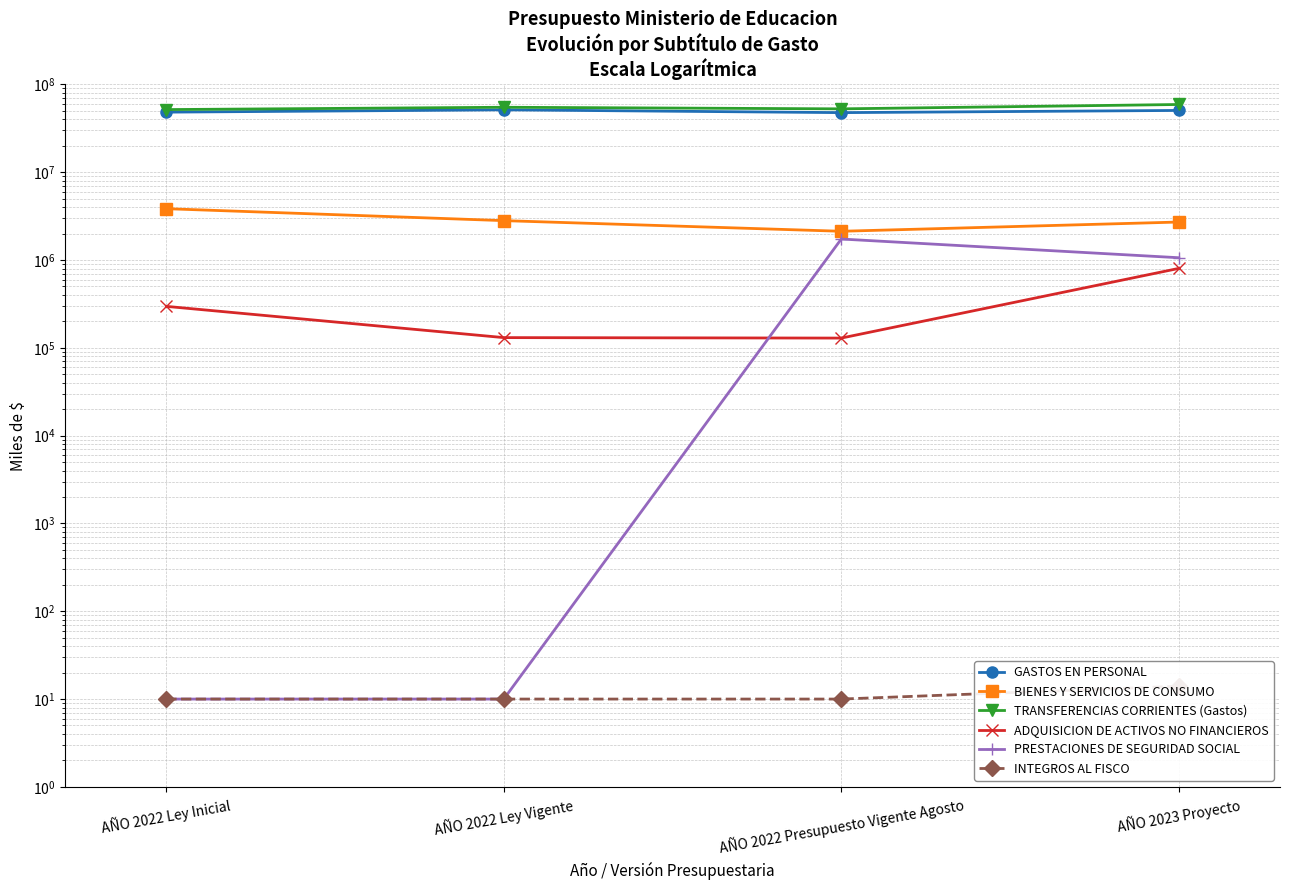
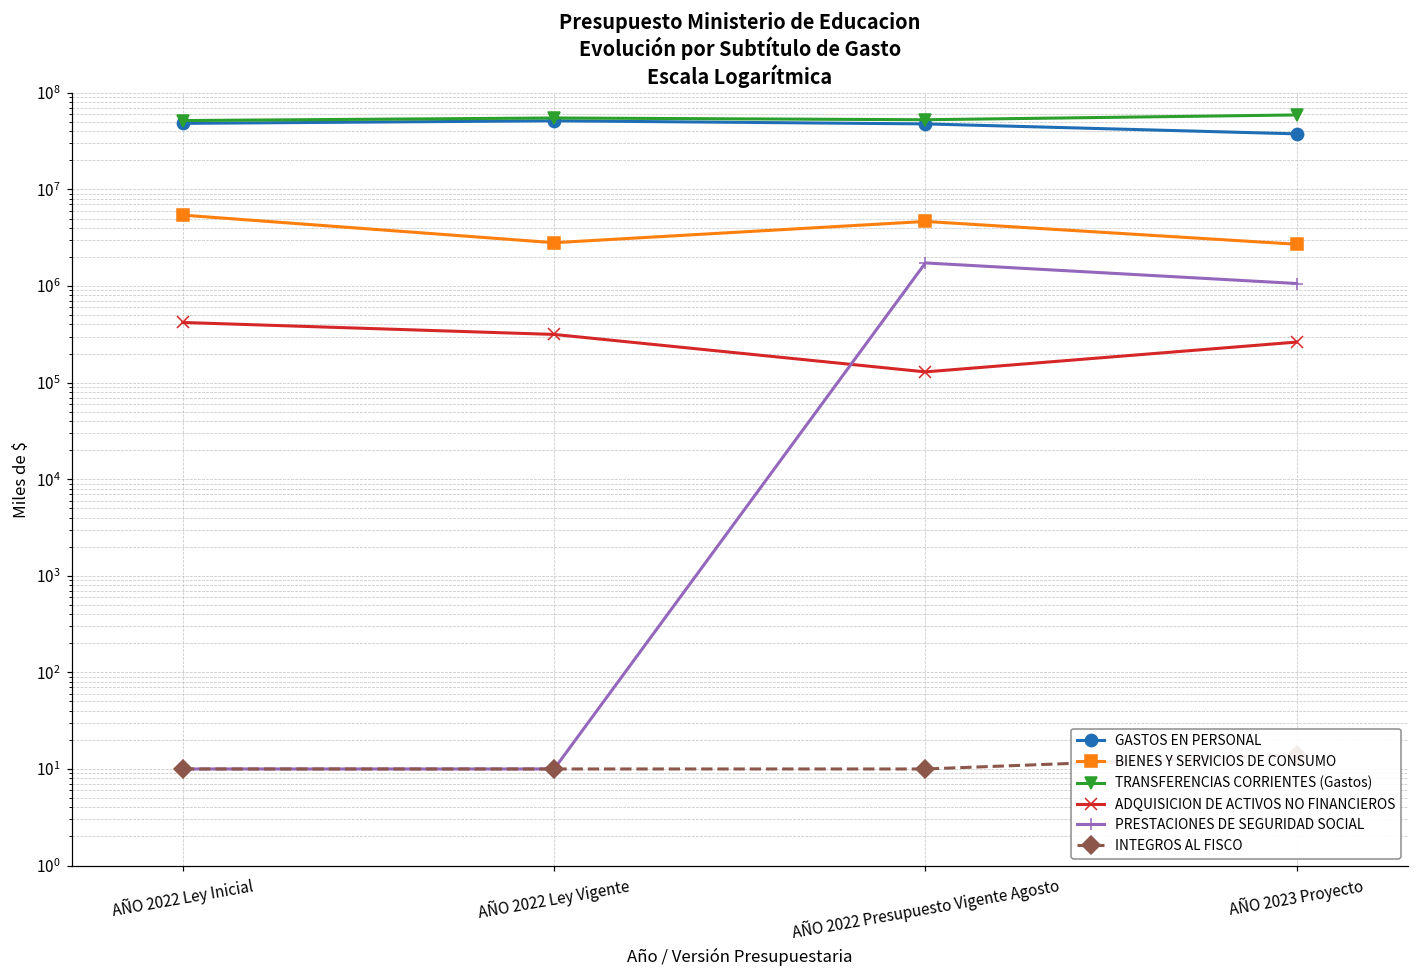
BIENES Y SERVICIOS DE CONSUMO, AÑO 2022 Ley Inicial: 4000000 -> 5000000
ADQUISICION DE ACTIVOS NO FINANCIEROS, AÑO 2022 Ley Inicial: 300000 -> 400000
ADQUISICION DE ACTIVOS NO FINANCIEROS, AÑO 2022 Ley Vigente: 130000 -> 320000
BIENES Y SERVICIOS DE CONSUMO, AÑO 2022 Presupuesto Vigente Agosto: 2100000 -> 5000000
GASTOS EN PERSONAL, AÑO 2023 Proyecto: 50000000 -> 38000000
ADQUISICION DE ACTIVOS NO FINANCIEROS, AÑO 2023 Proyecto: 800000 -> 260000
